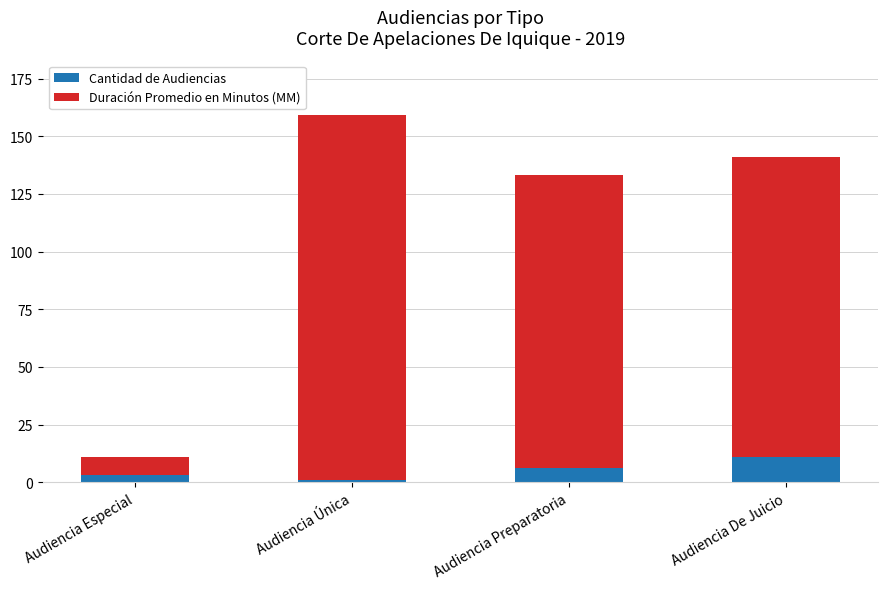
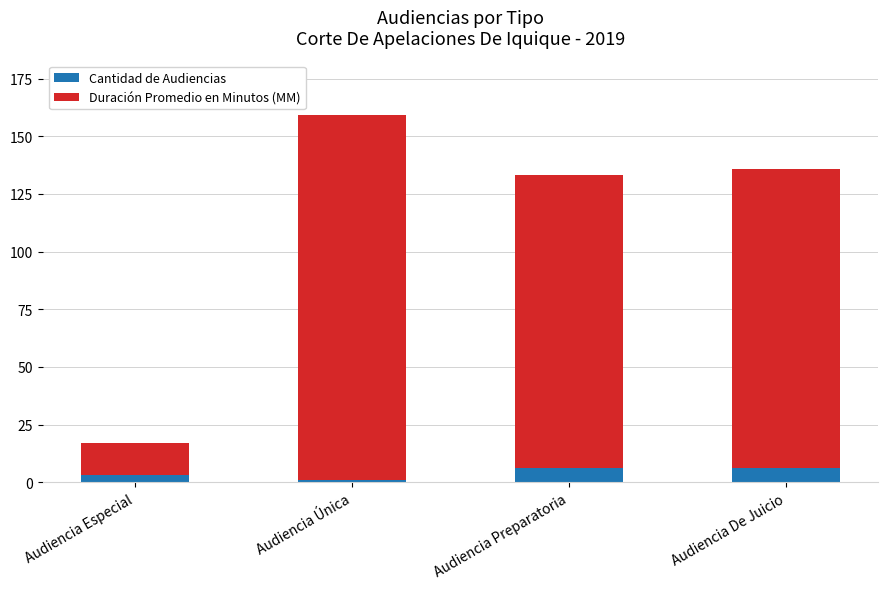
Duración Promedio en Minutos (MM), Audiencia Especial: 8 -> 14
Cantidad de Audiencias, Audiencia De Juicio: 11 -> 6
